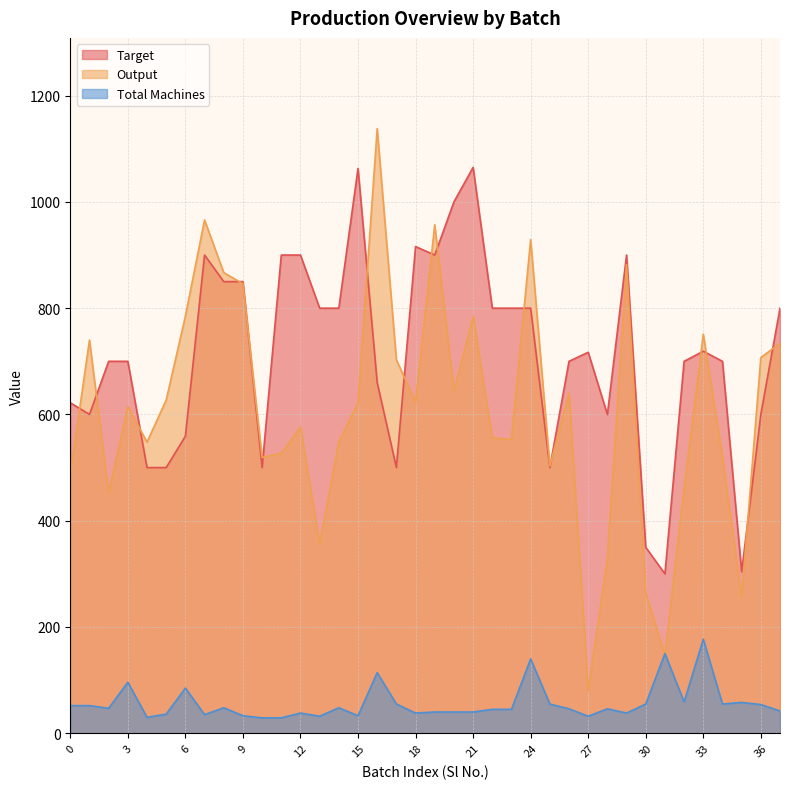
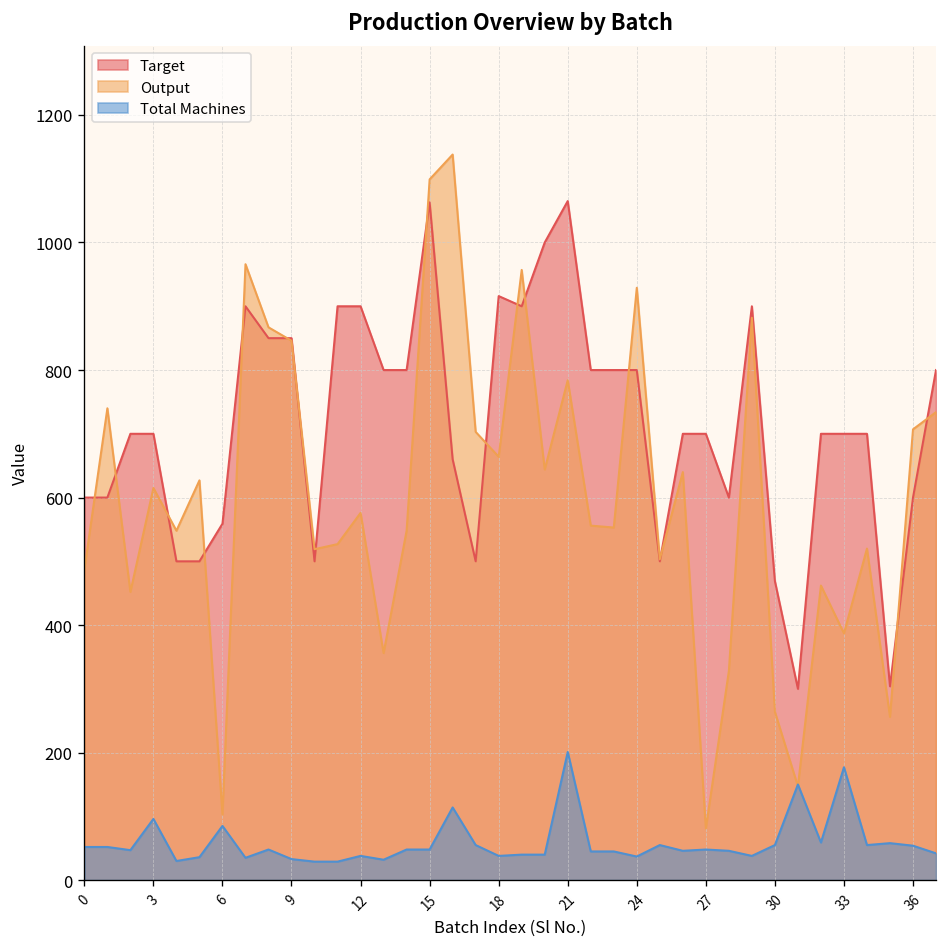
Target, 0: 620 -> 600
Output, 6: 790 -> 100
Output, 15: 620 -> 1100
Total Machines, 15: 30 -> 50
Output, 18: 620 -> 660
Total Machines, 21: 40 -> 200
Total Machines, 24: 140 -> 40
Target, 27: 720 -> 700
Total Machines, 27: 30 -> 50
Target, 30: 350 -> 470
Target, 33: 720 -> 700
Output, 33: 750 -> 390
